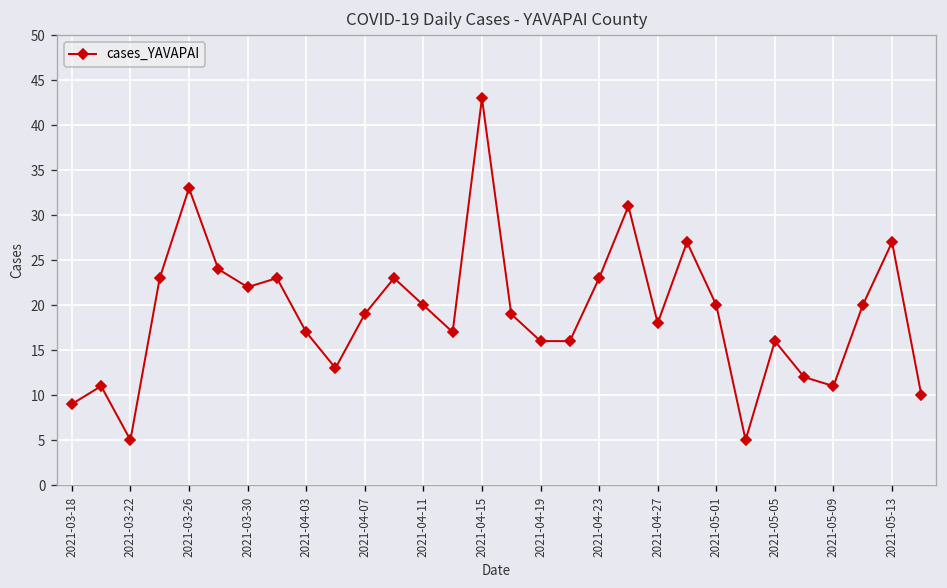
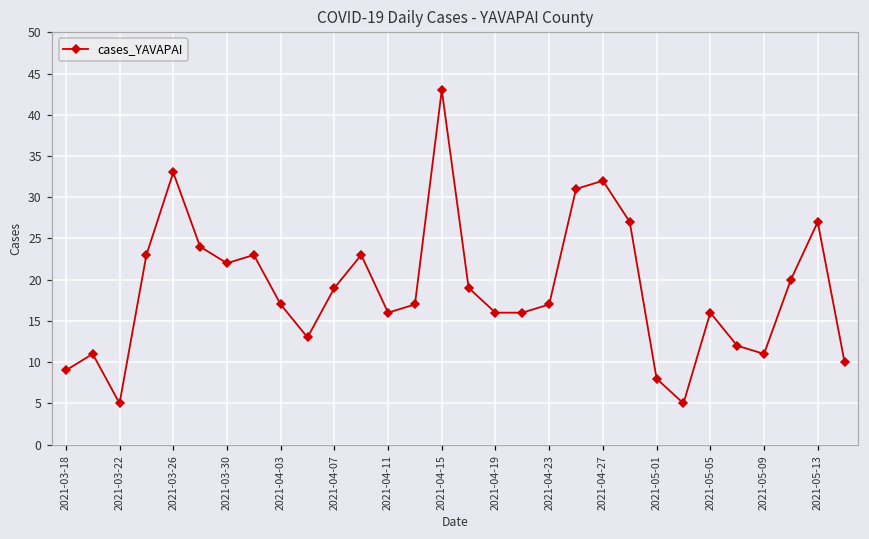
2021-04-11: 20 -> 16
2021-04-23: 23 -> 17
2021-04-27: 18 -> 32
2021-05-01: 20 -> 8
